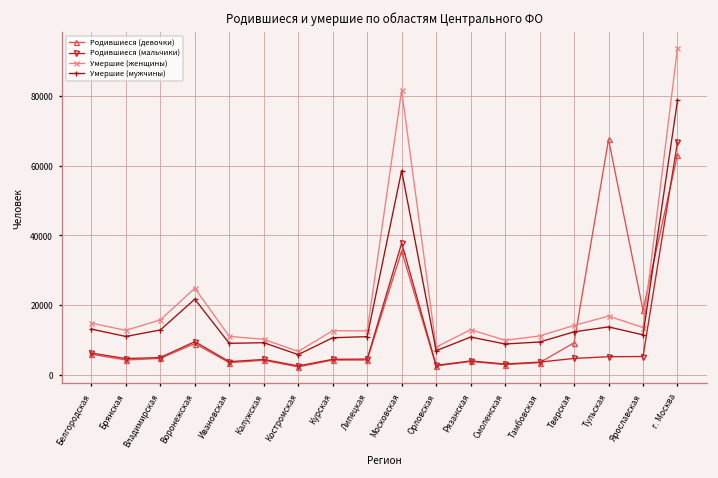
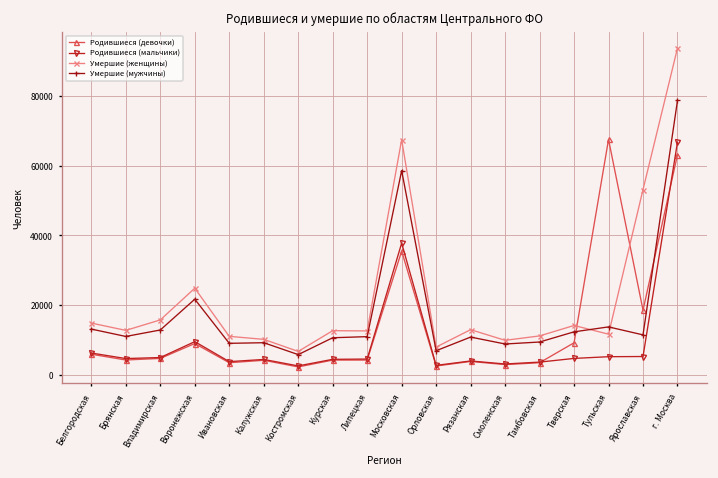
Умершие (женщины), Московская: 82000 -> 67000
Умершие (женщины), Тульская: 17000 -> 12000
Умершие (женщины), Ярославская: 14000 -> 53000
